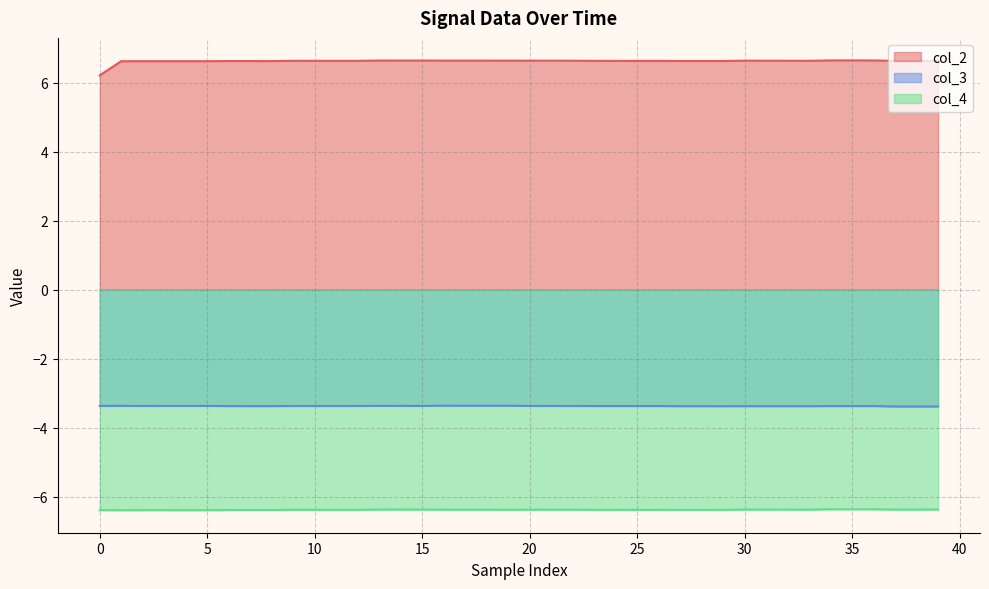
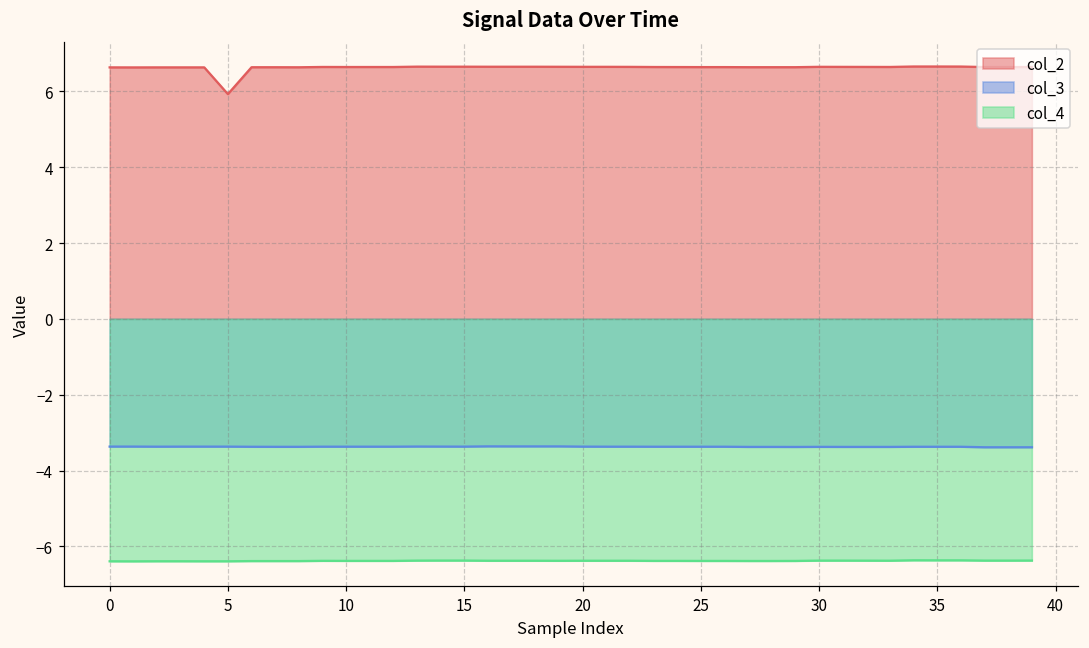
col_2, 0: 6.2 -> 6.6
col_2, 5: 6.6 -> 5.9
